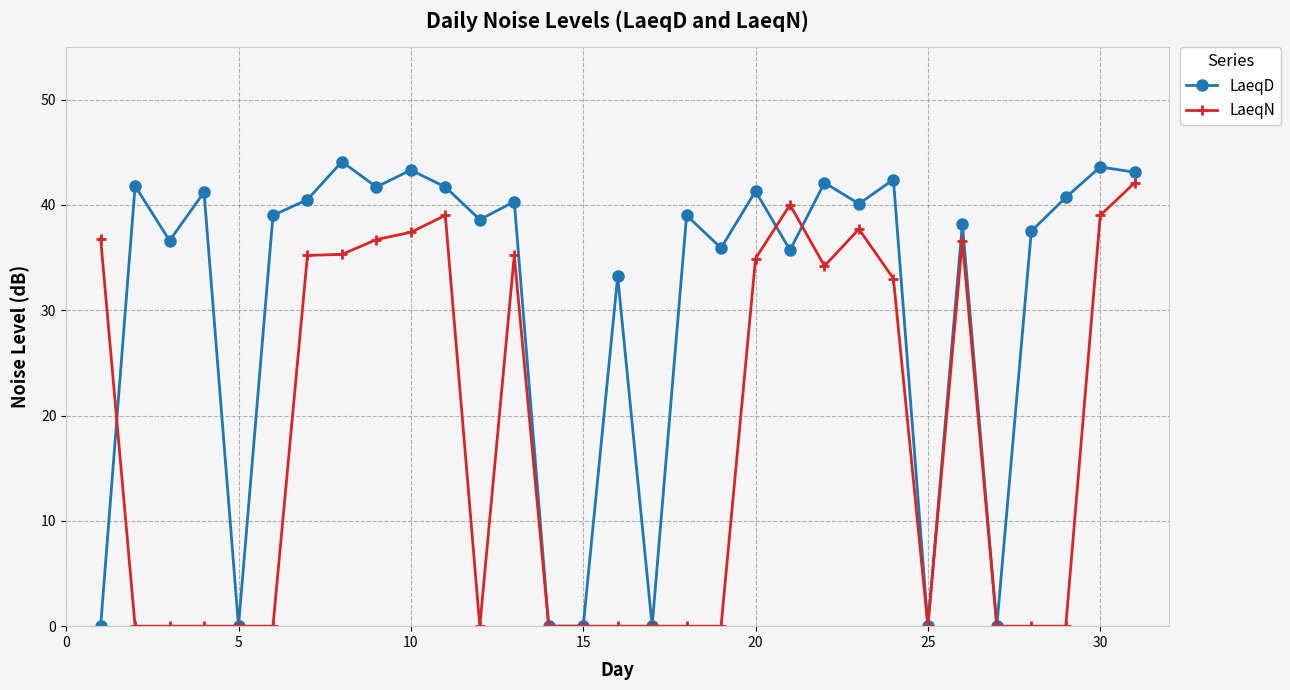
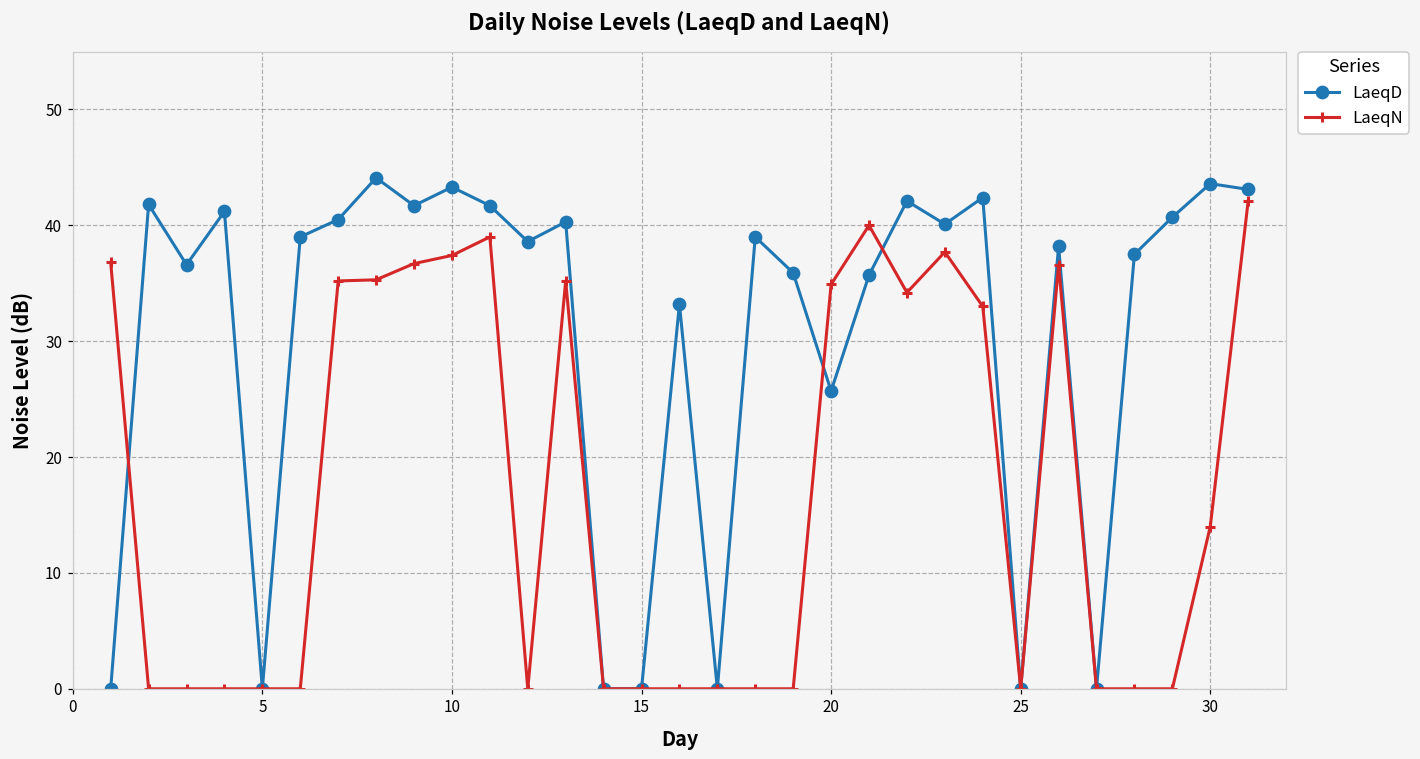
LaeqD, 20: 41.3 -> 25.7
LaeqN, 30: 39 -> 14
